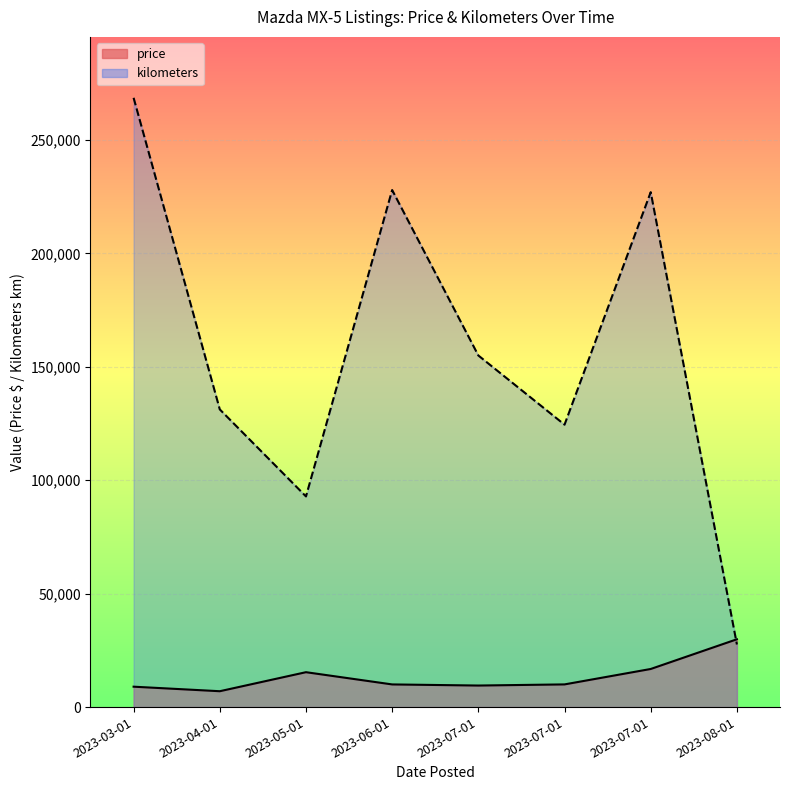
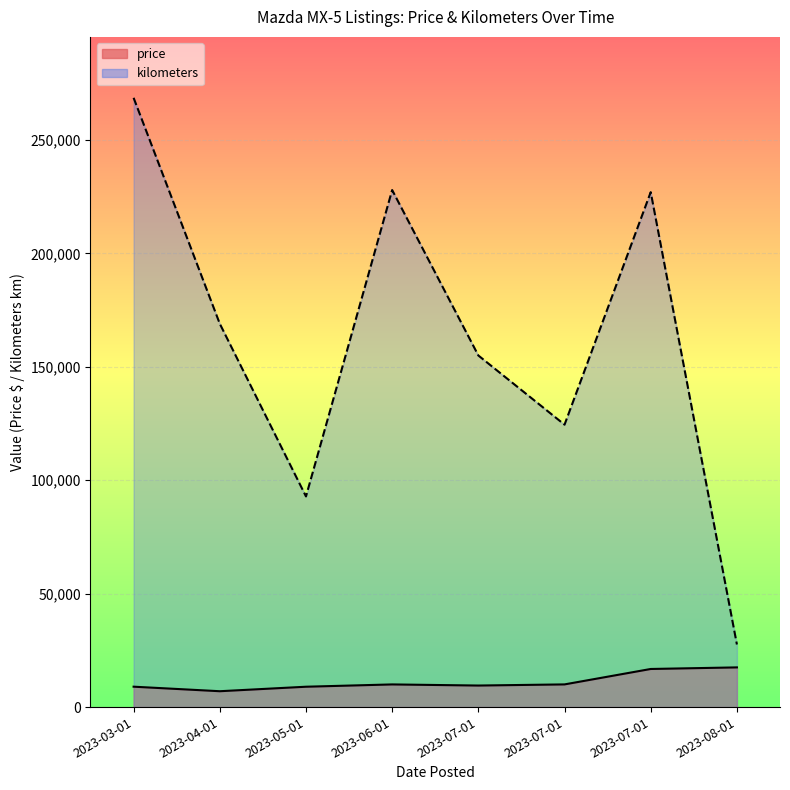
kilometers, 2023-04-01: 131,000 -> 169,000
price, 2023-05-01: 15,000 -> 9,000
price, 2023-08-01: 30,000 -> 18,000
